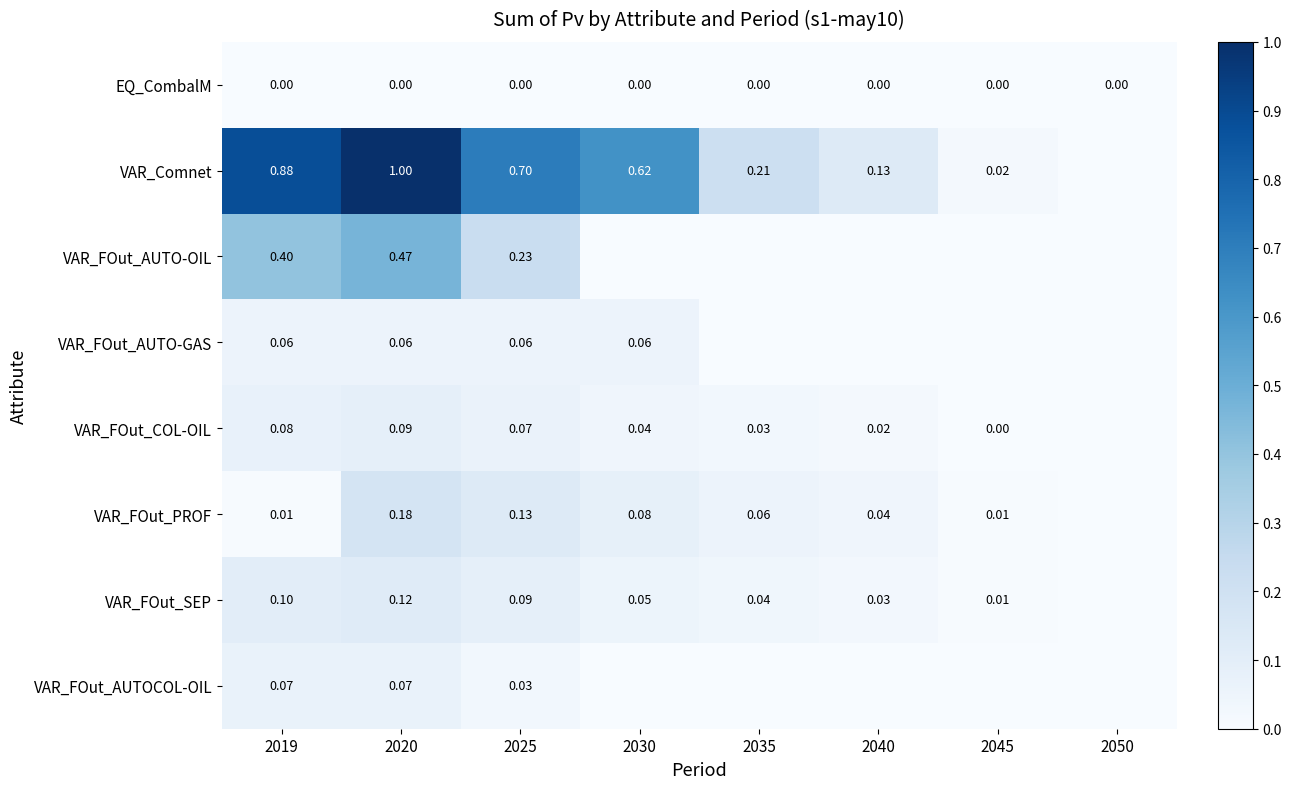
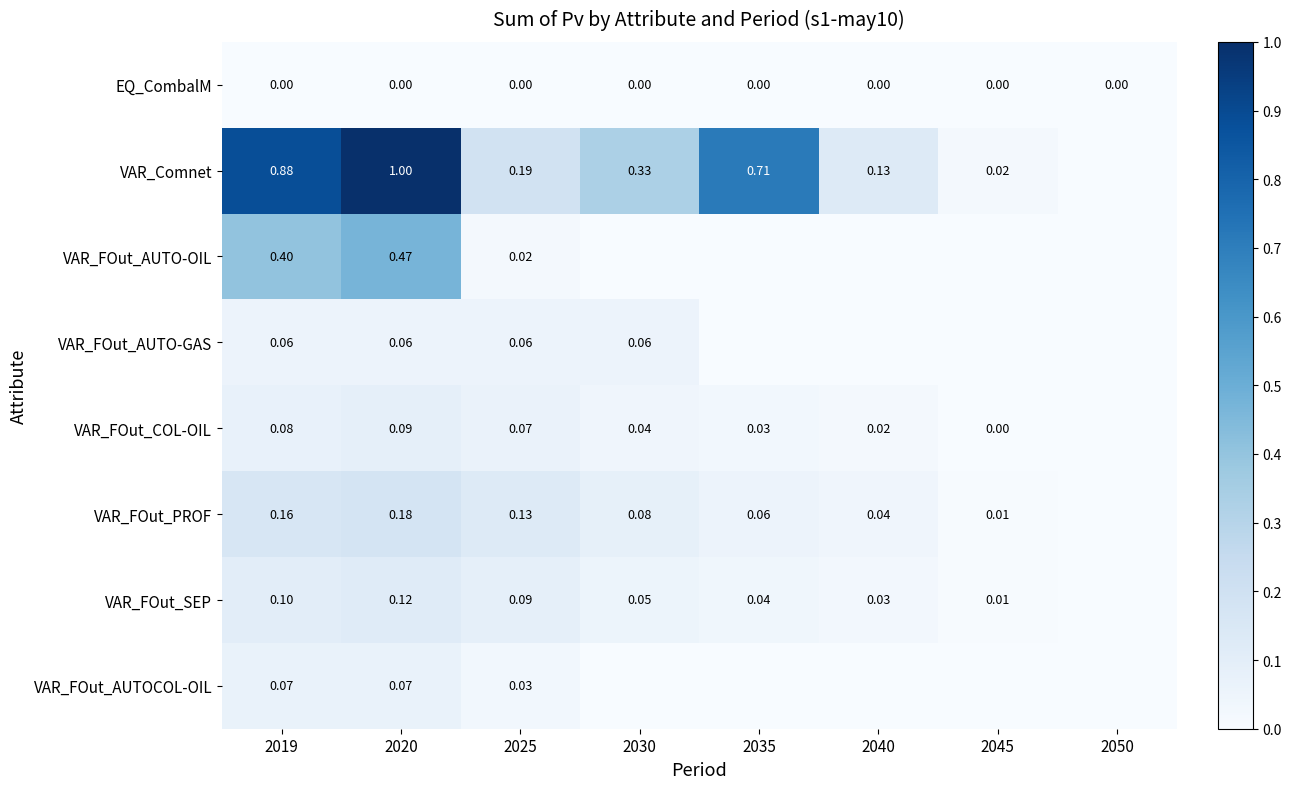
VAR_Comnet, 2025: 0.70 -> 0.19
VAR_Comnet, 2030: 0.62 -> 0.33
VAR_Comnet, 2035: 0.21 -> 0.71
VAR_FOut_AUTO-OIL, 2025: 0.23 -> 0.02
VAR_FOut_PROF, 2019: 0.01 -> 0.16
